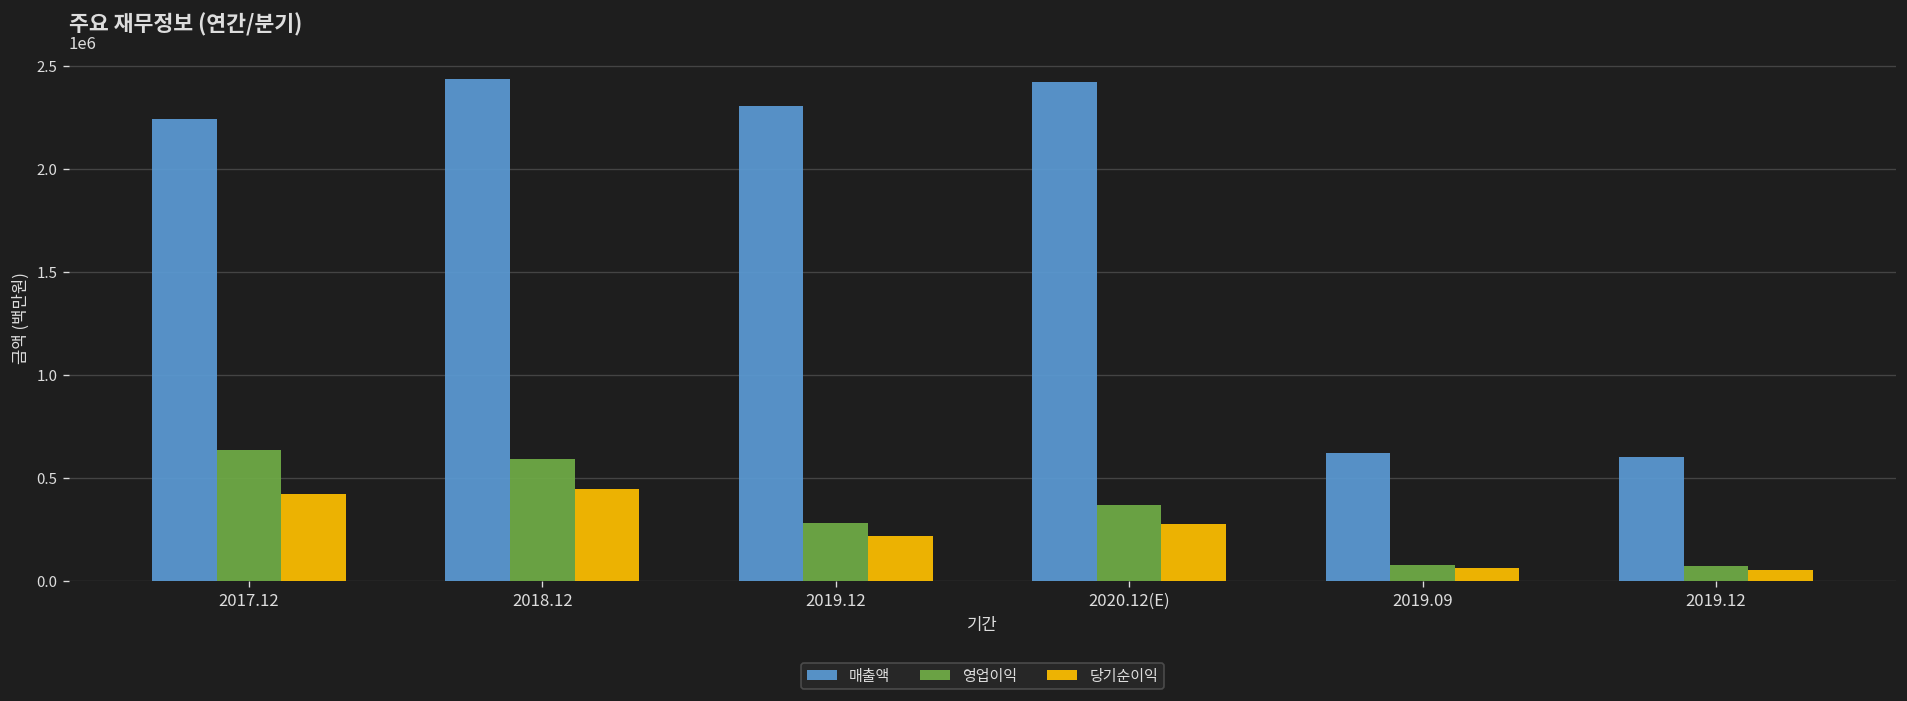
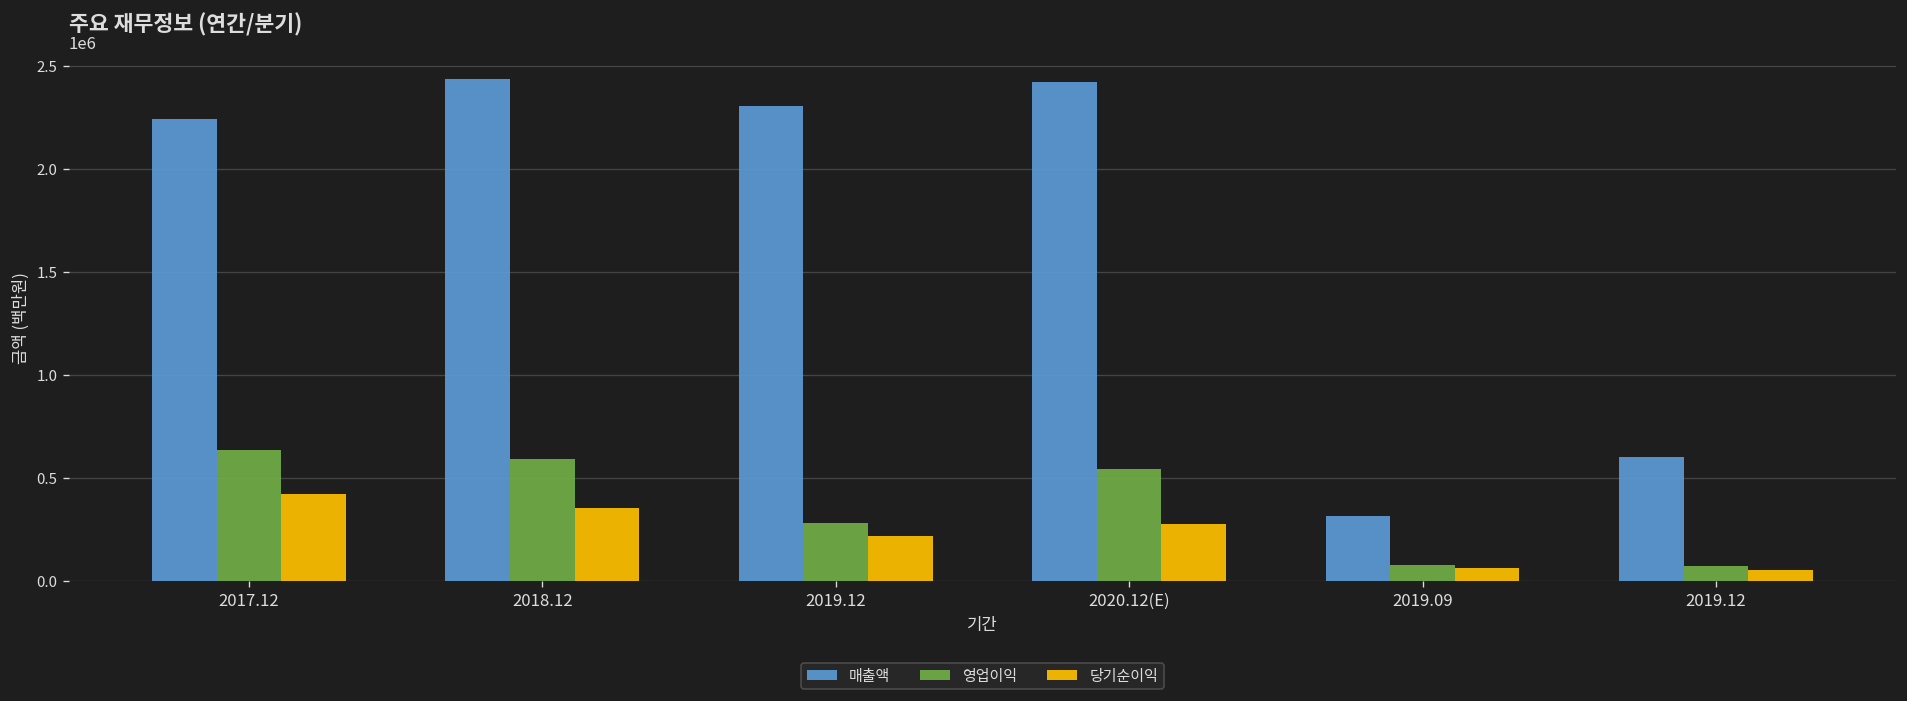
당기순이익, 2018.12: 440000 -> 350000
영업이익, 2020.12(E): 370000 -> 540000
매출액, 2019.09: 620000 -> 310000
